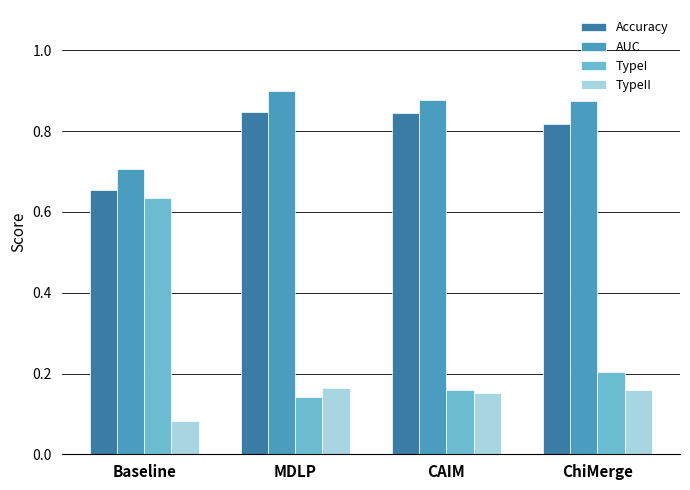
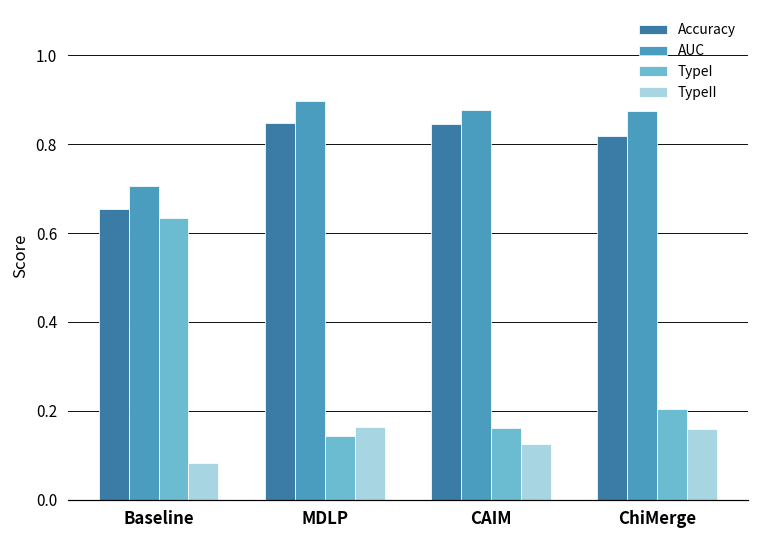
TypeII, CAIM: 0.15 -> 0.12
